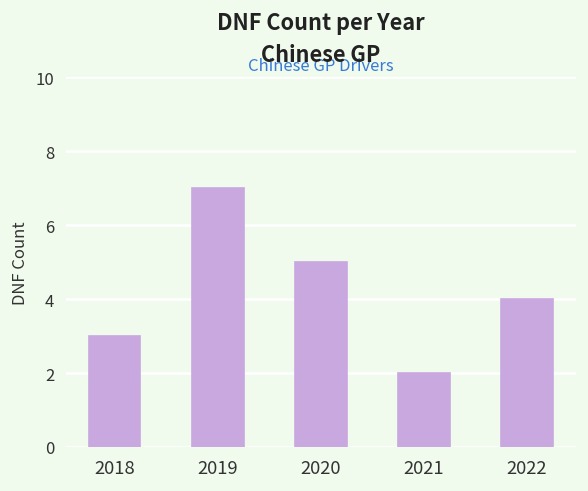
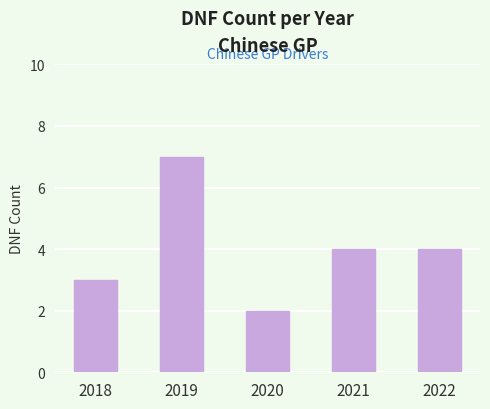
2020: 5 -> 2
2021: 2 -> 4
